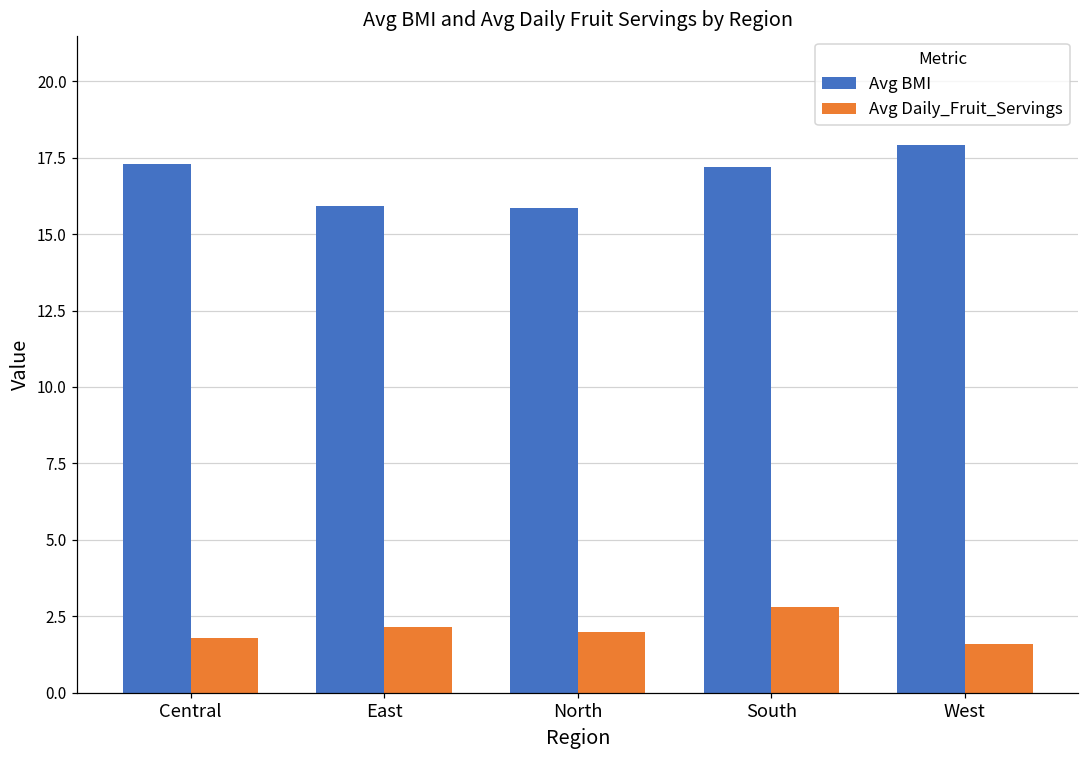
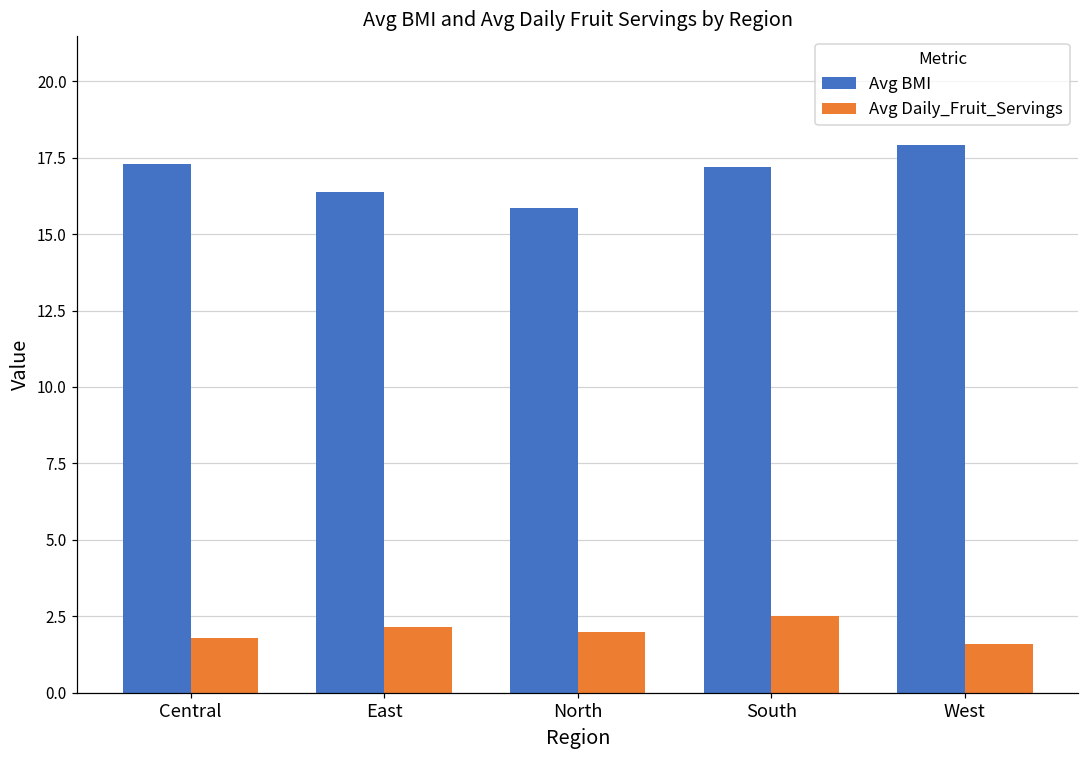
Avg BMI, East: 15.9 -> 16.4
Avg Daily_Fruit_Servings, South: 2.8 -> 2.5
